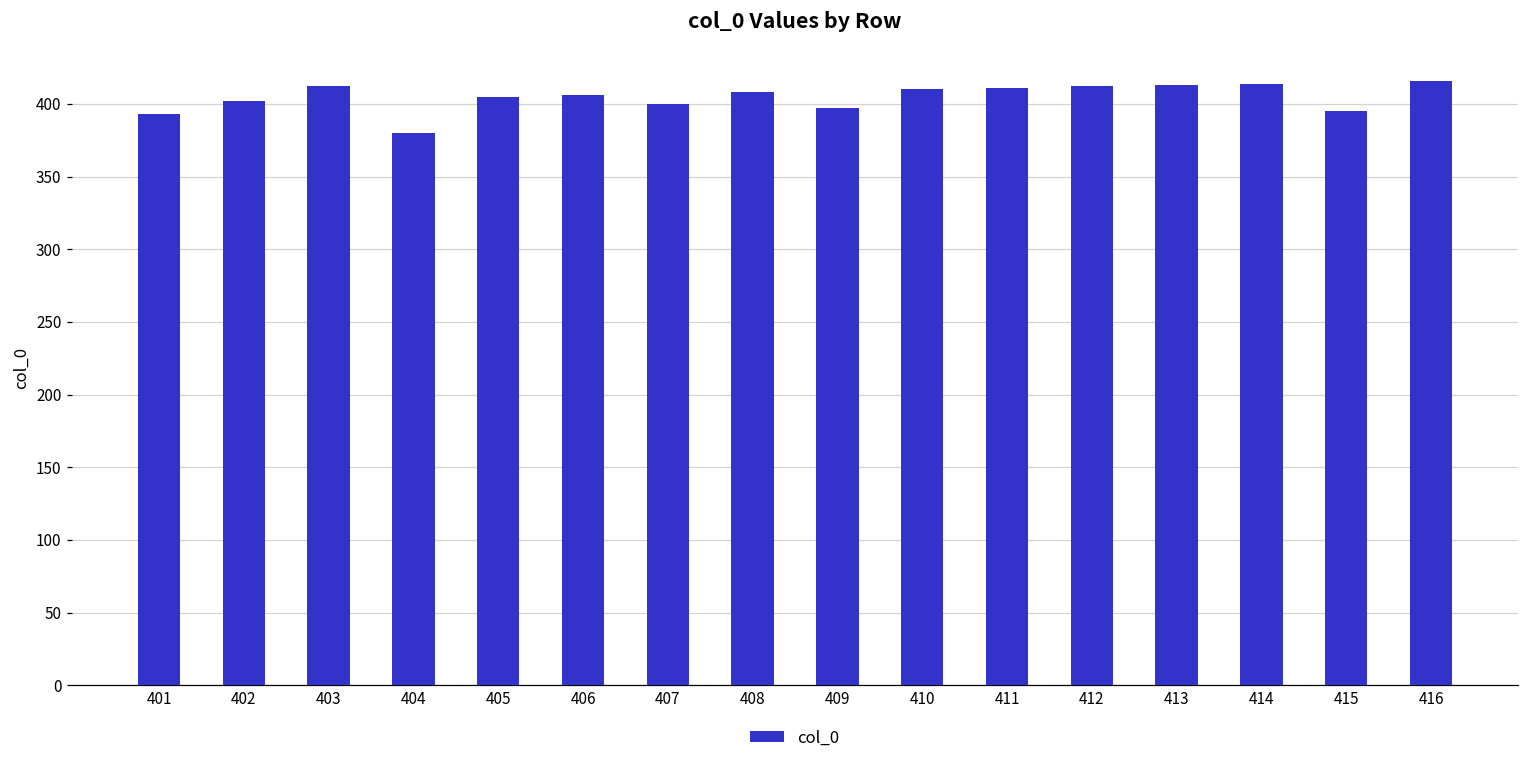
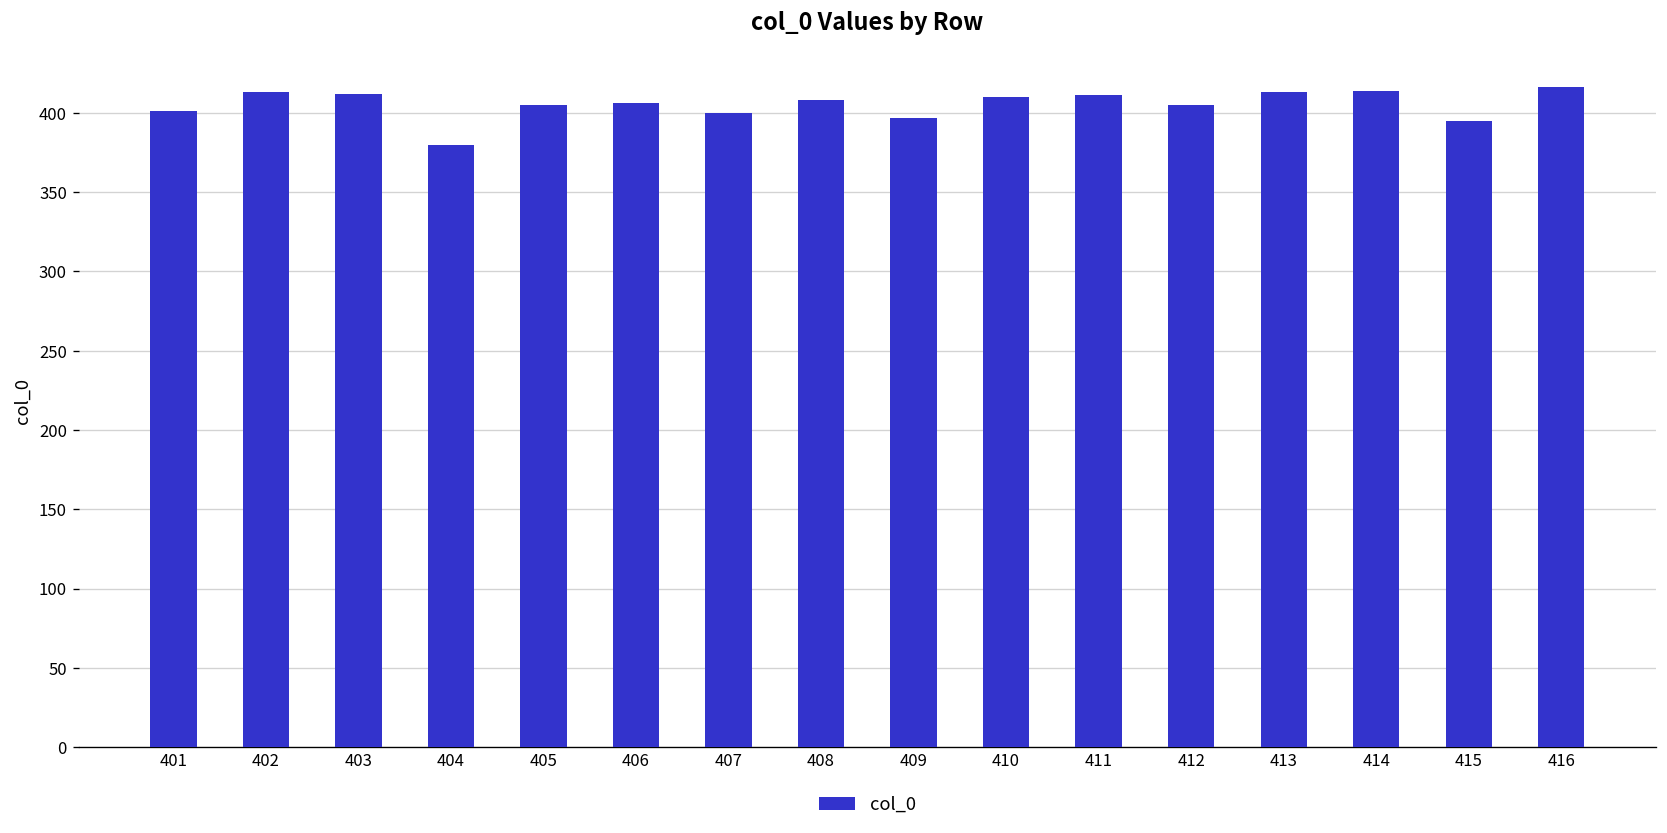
401: 393 -> 401
402: 402 -> 413
412: 412 -> 405
